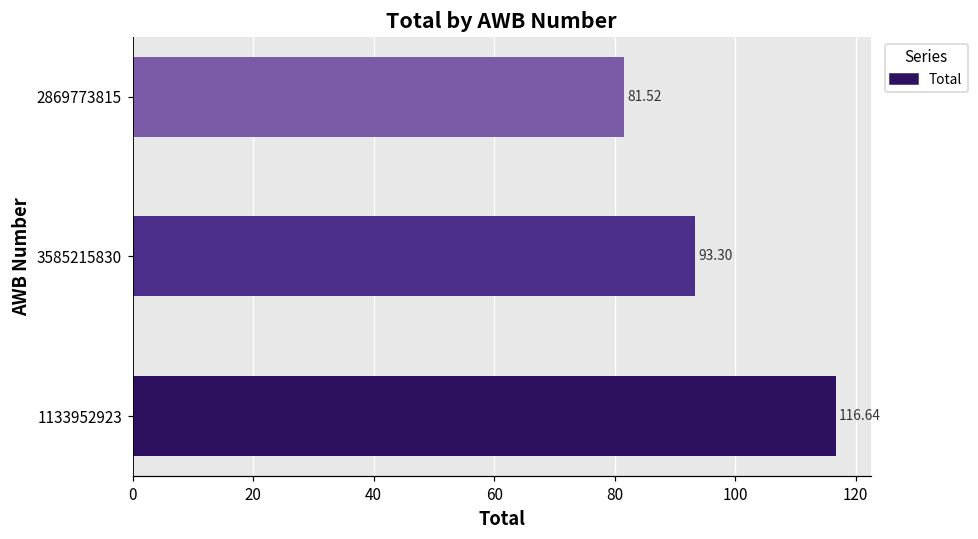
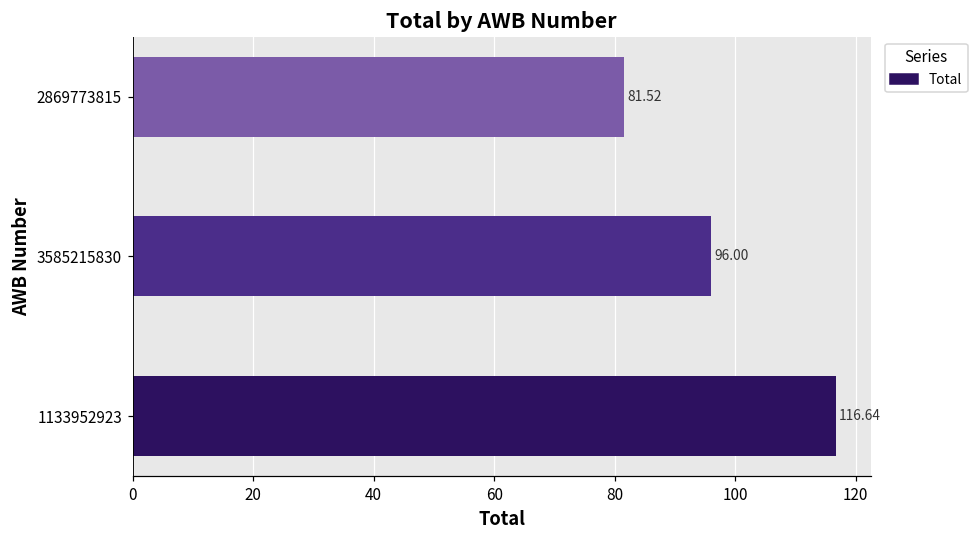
3585215830: 93.30 -> 96.00
